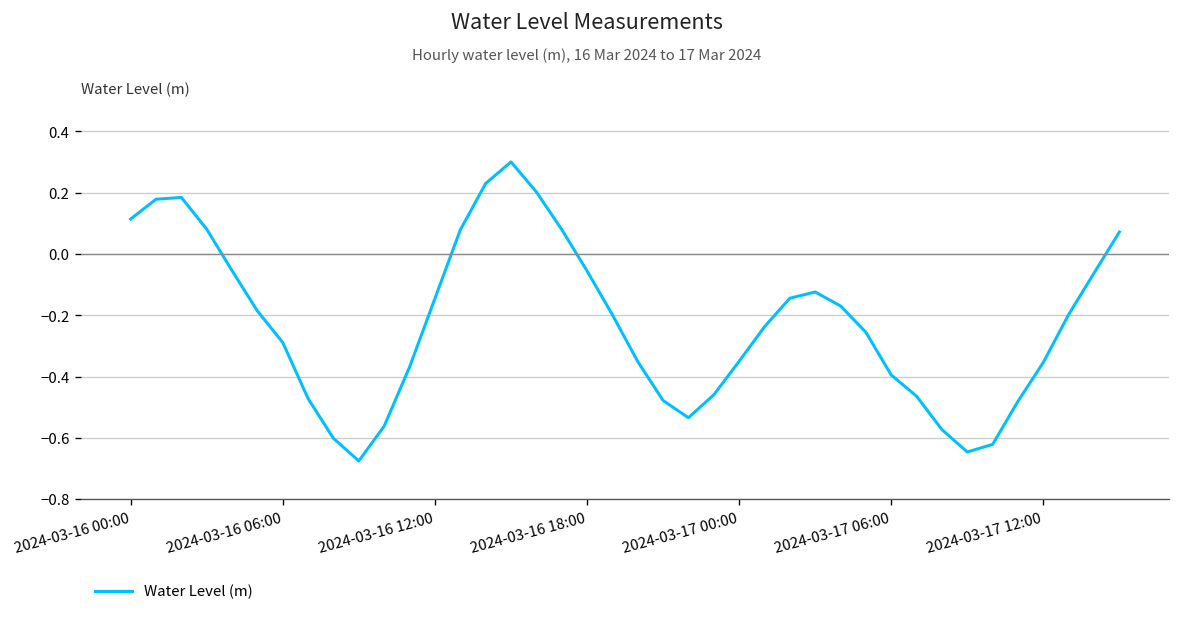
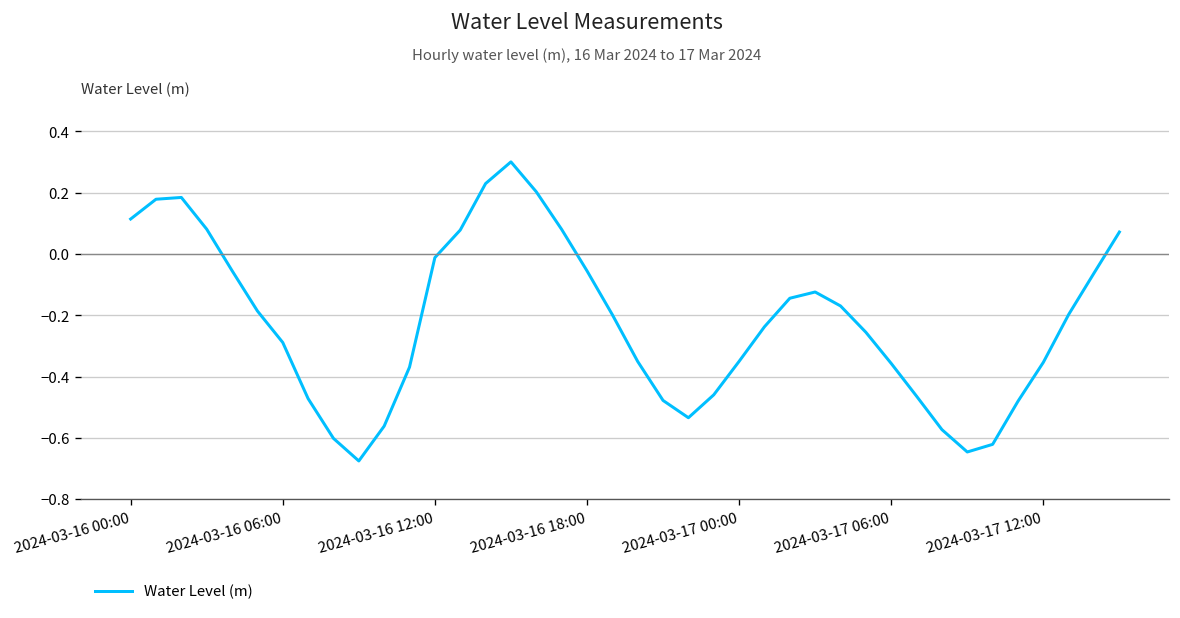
2024-03-16 12:00: -0.15 -> -0.01
2024-03-17 06:00: -0.39 -> -0.36
